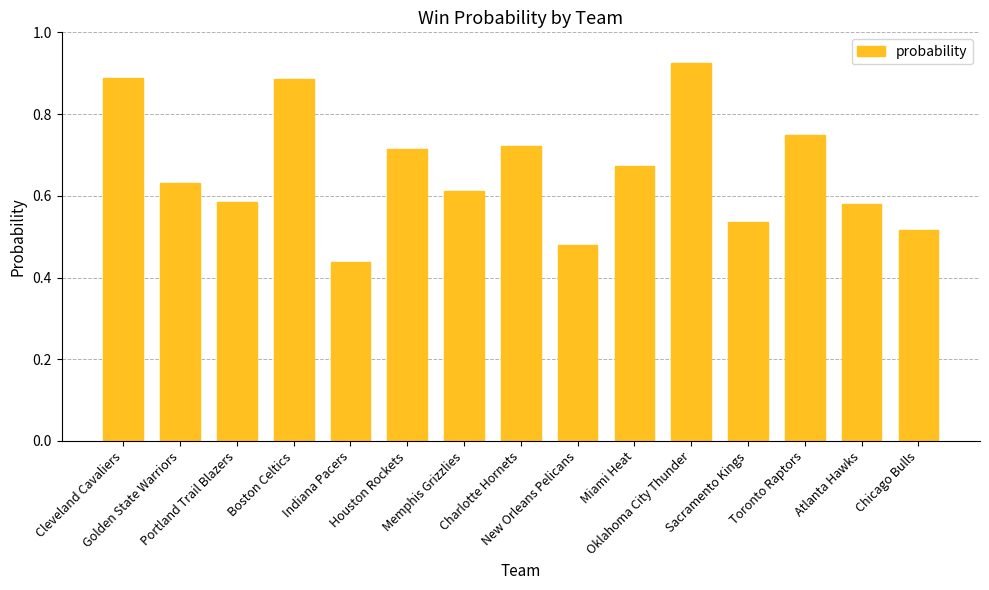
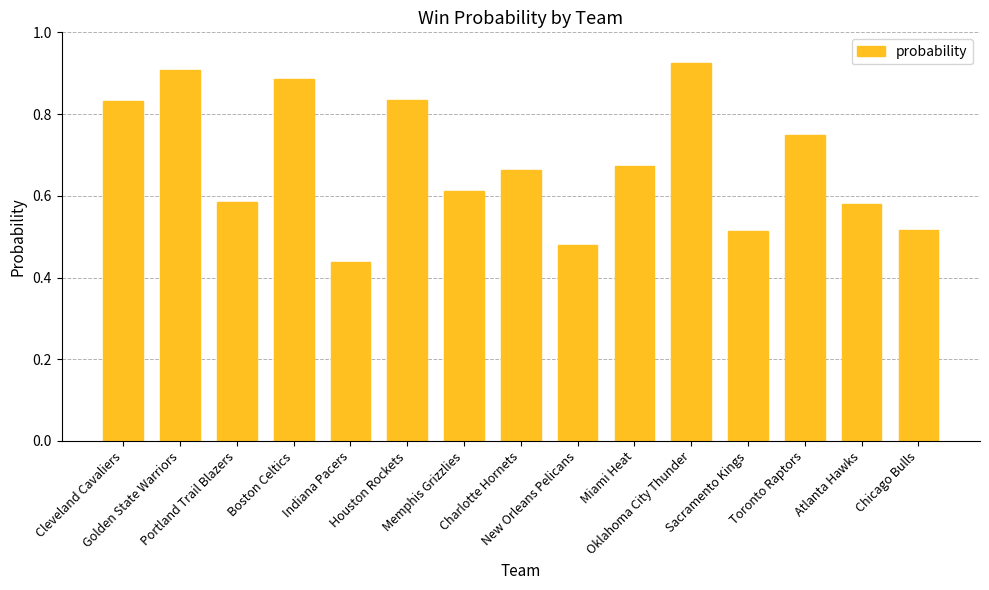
Cleveland Cavaliers: 0.89 -> 0.83
Golden State Warriors: 0.63 -> 0.91
Houston Rockets: 0.71 -> 0.83
Charlotte Hornets: 0.72 -> 0.66
Sacramento Kings: 0.54 -> 0.51
